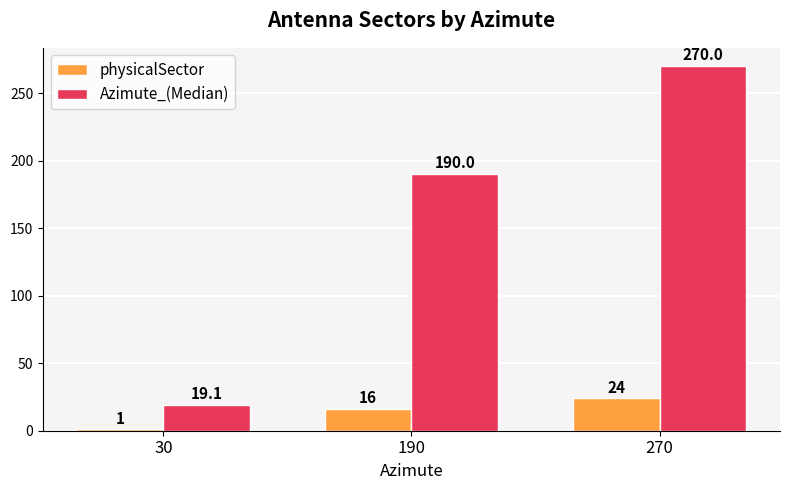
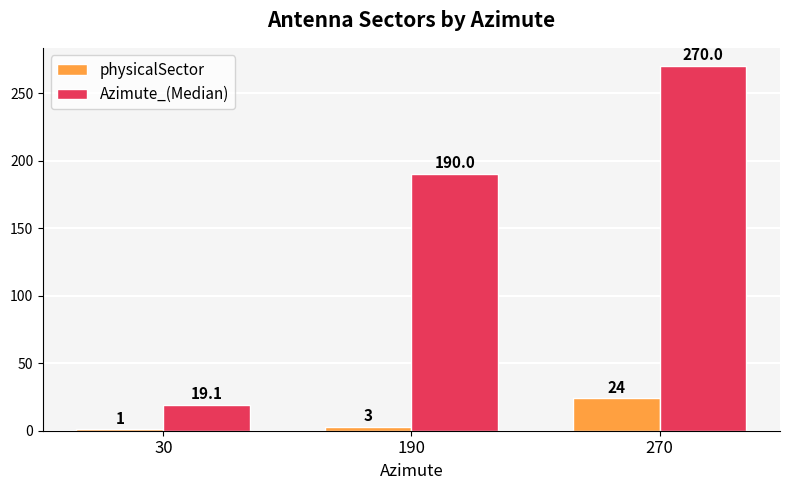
physicalSector, 190: 16 -> 3
